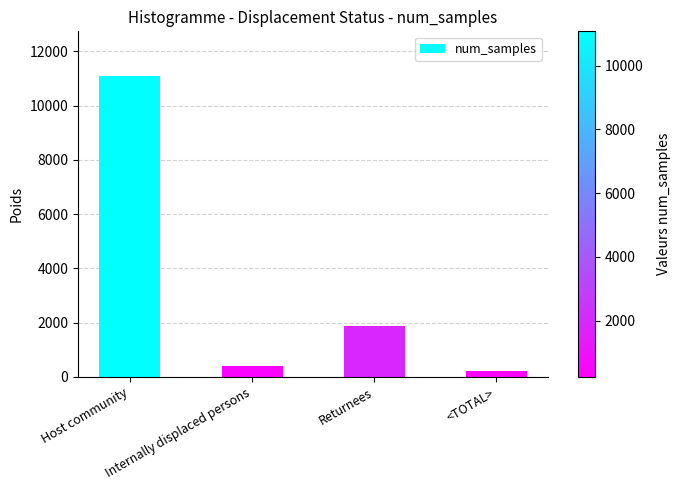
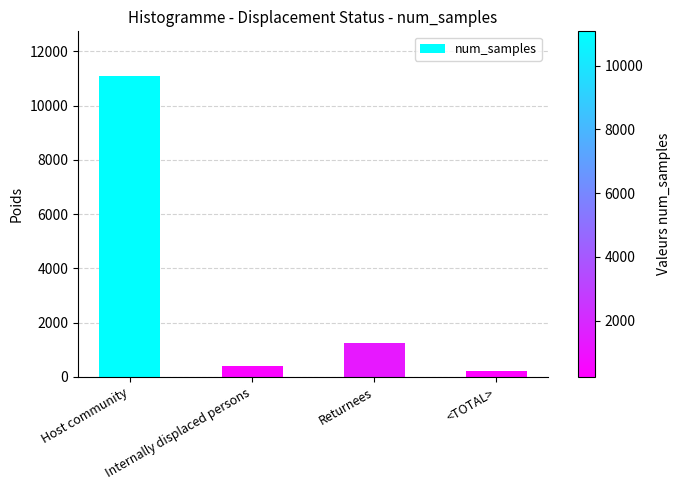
Returnees: 1900 -> 1300
